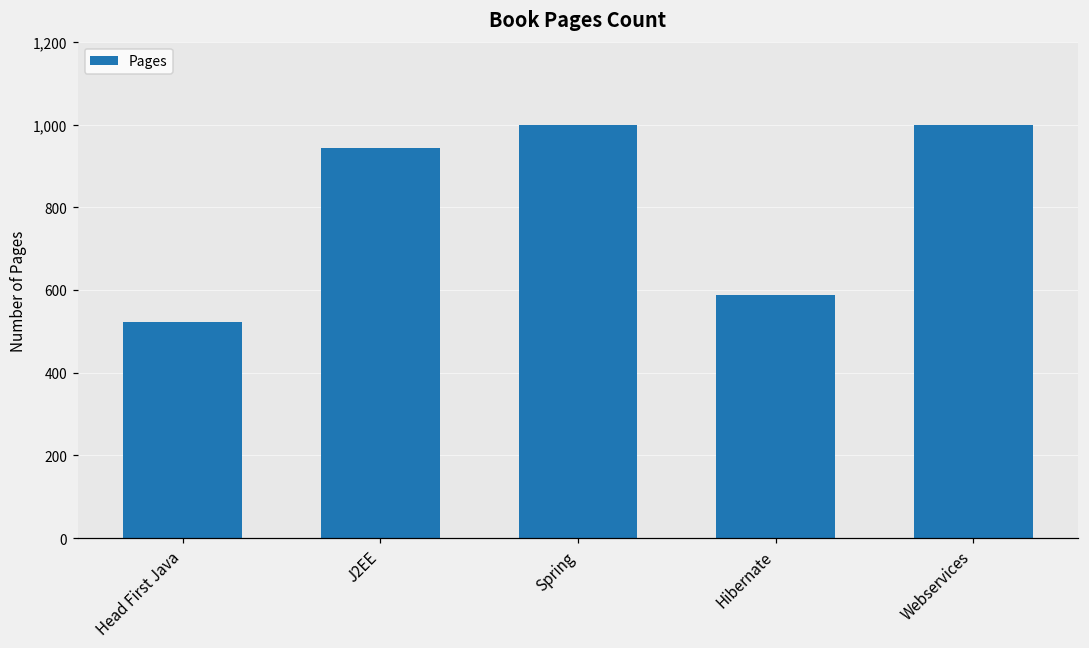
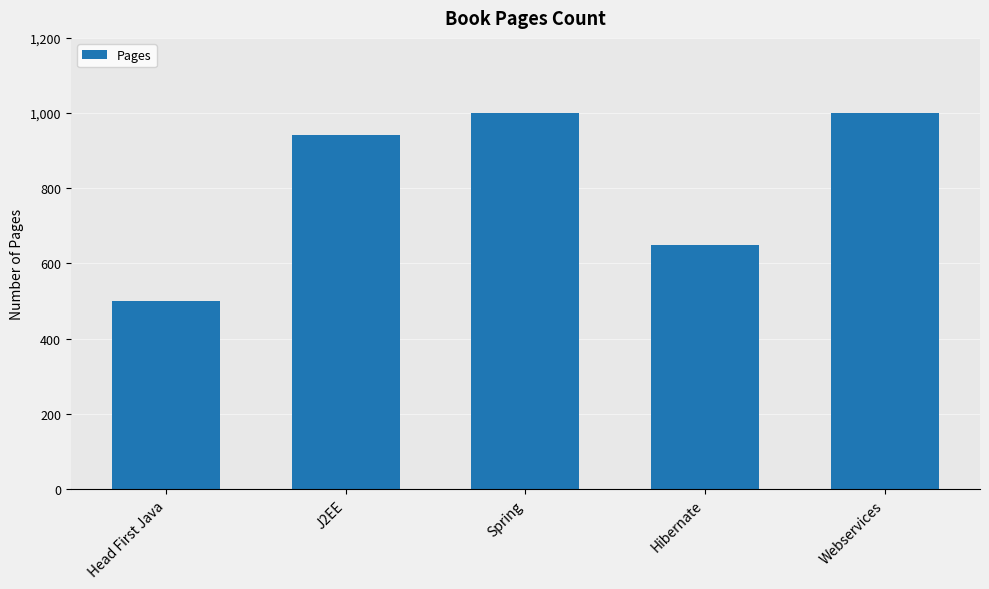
Head First Java: 520 -> 500
Hibernate: 590 -> 650
